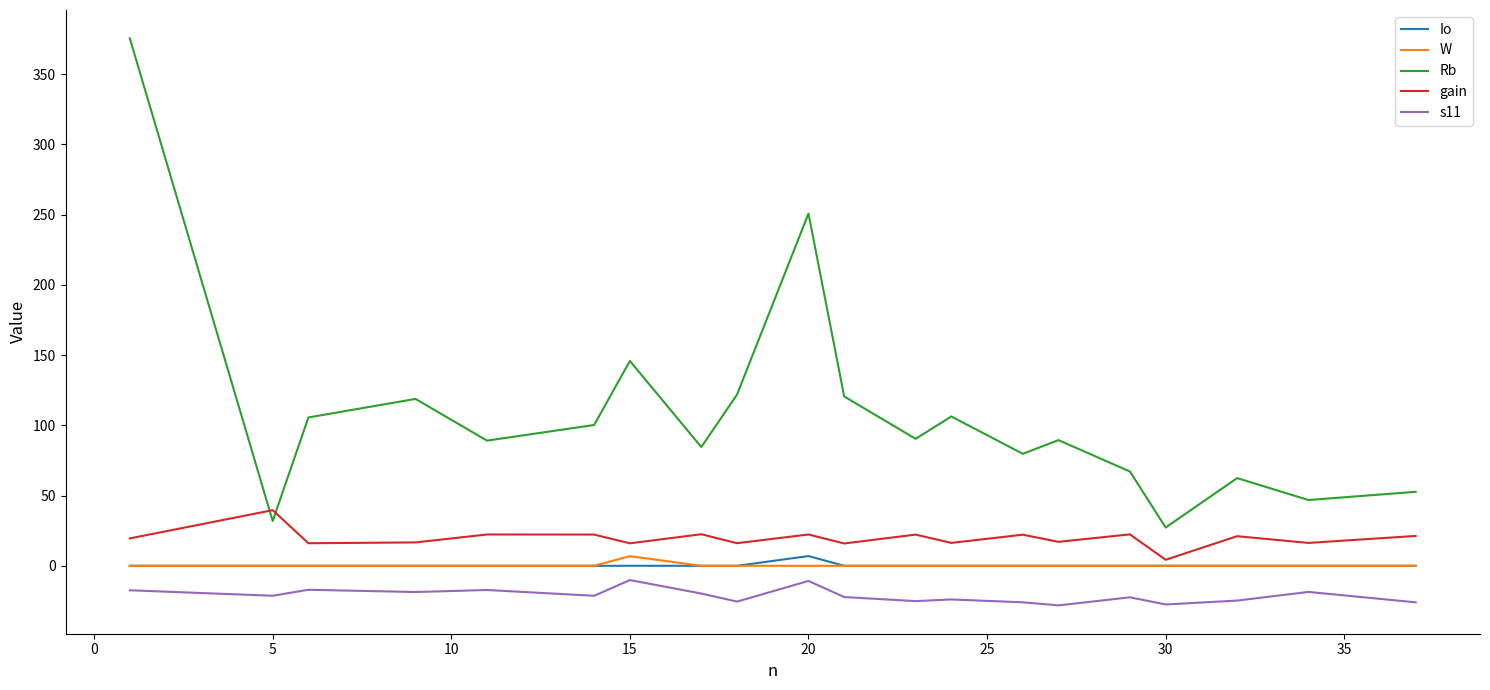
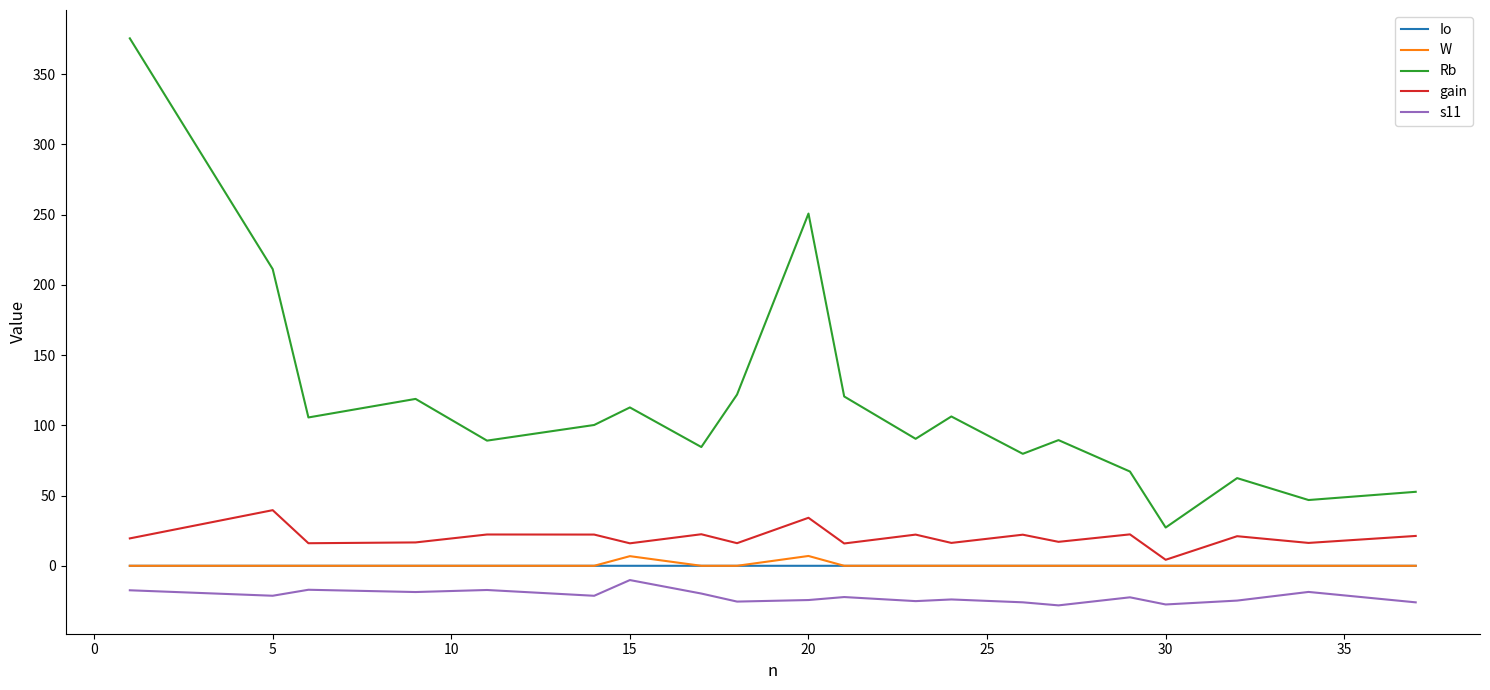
Rb, 5: 32 -> 211
Rb, 15: 146 -> 113
Io, 20: 7 -> 0
W, 20: 0 -> 7
gain, 20: 22 -> 34
s11, 20: -11 -> -24
